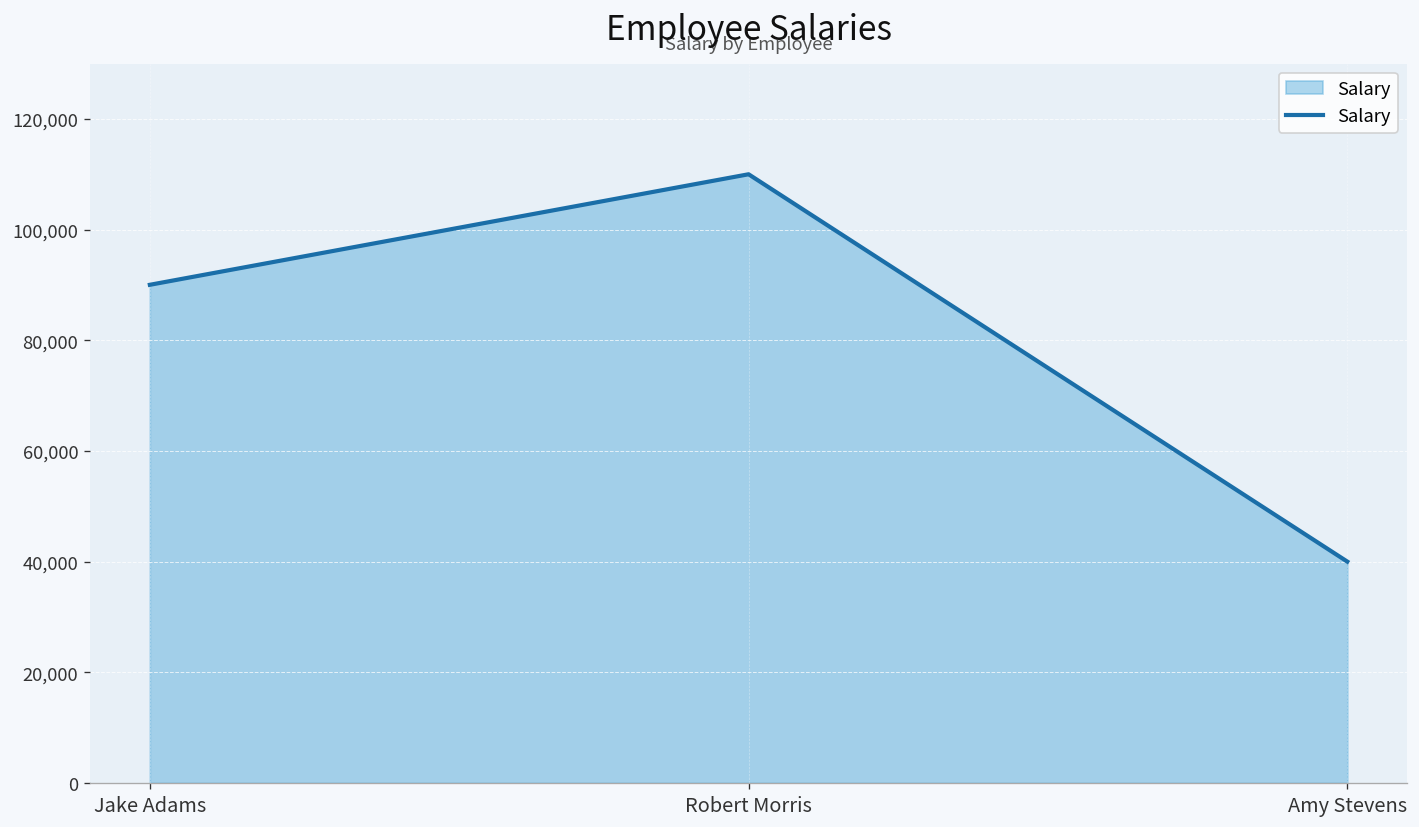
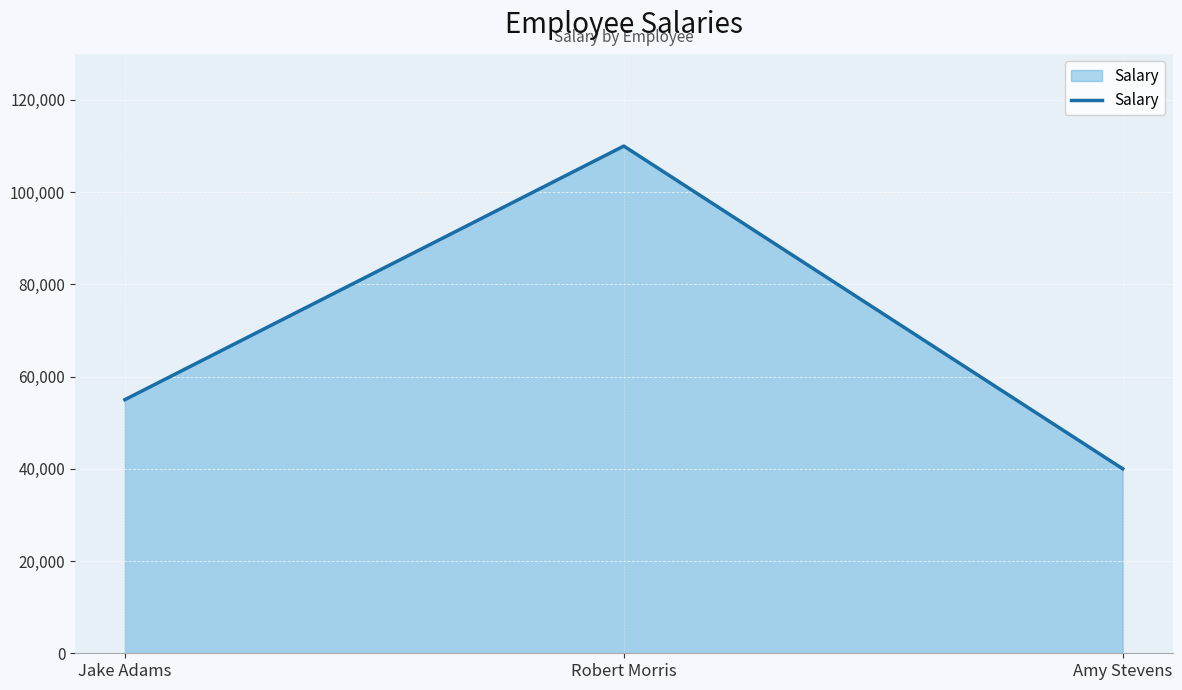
Jake Adams: 90,000 -> 55,000
